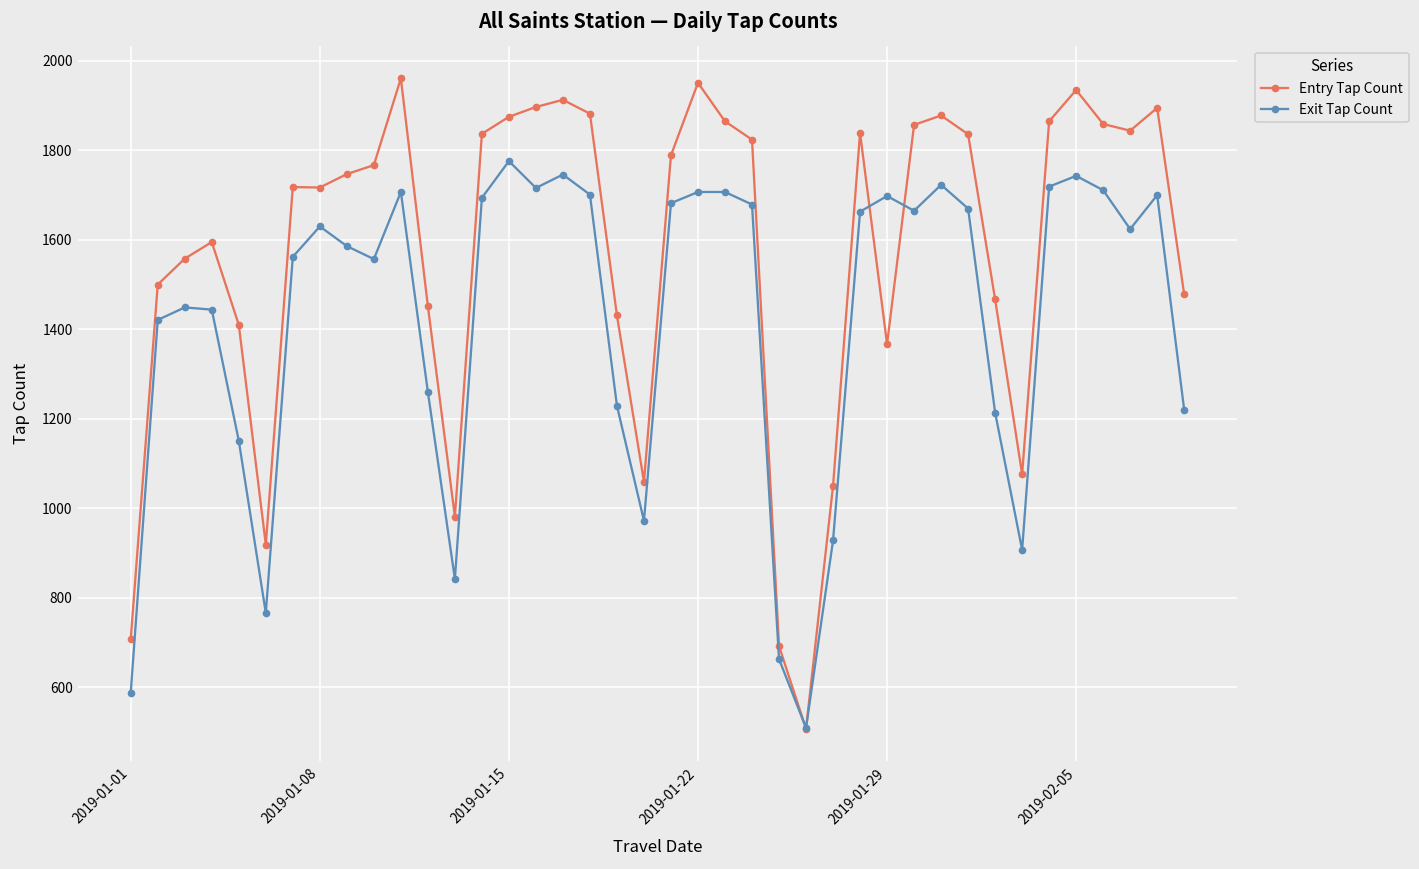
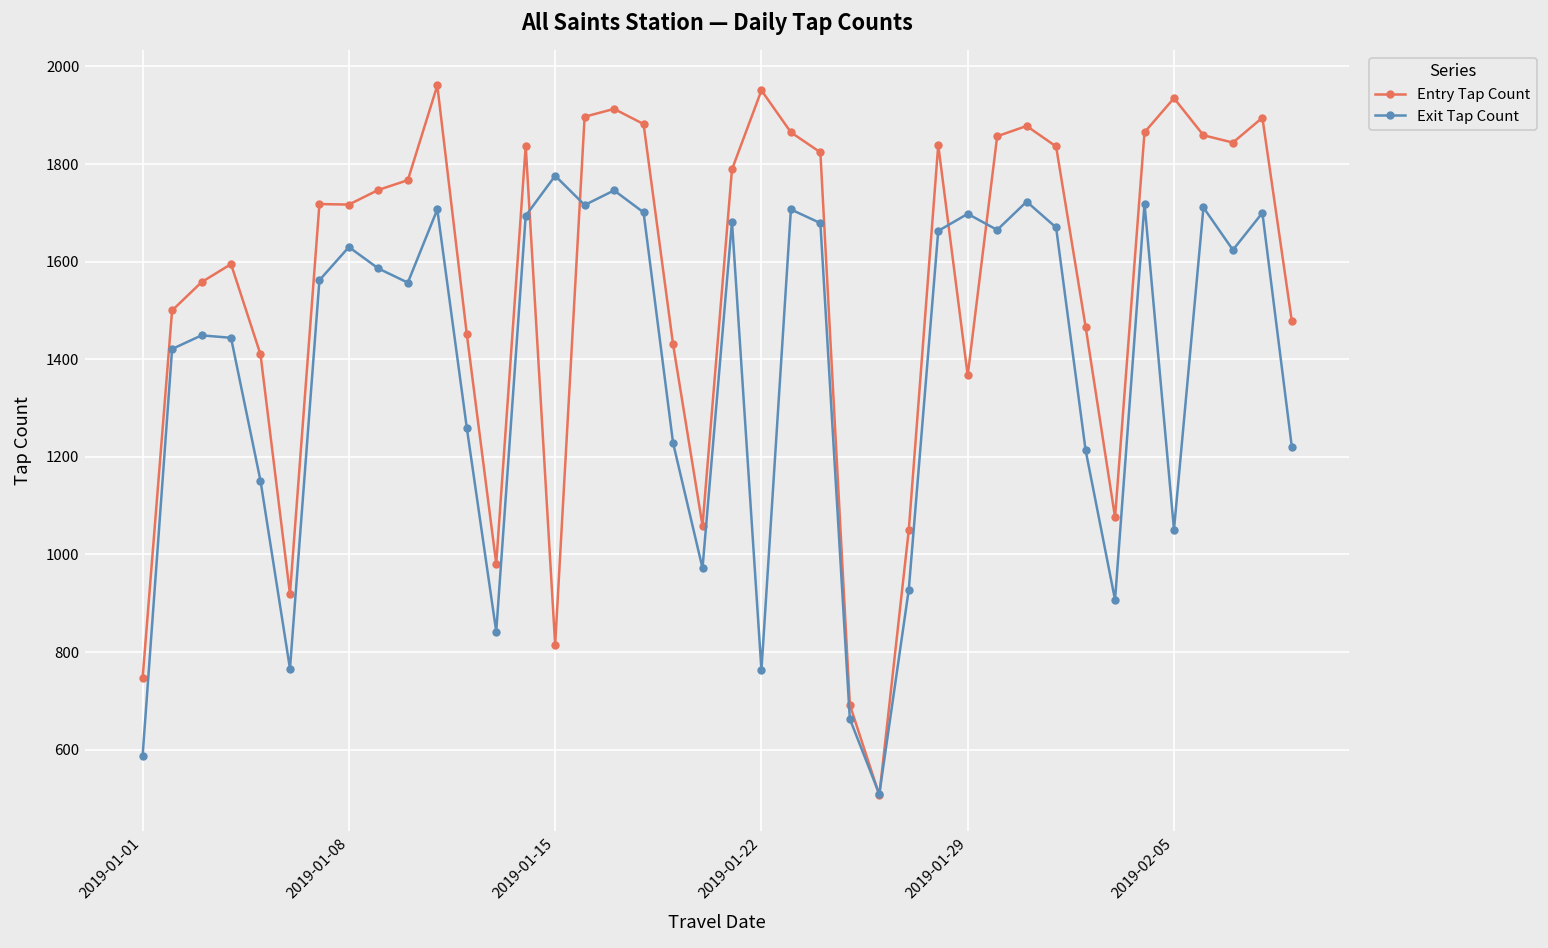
Entry Tap Count, 2019-01-01: 710 -> 750
Entry Tap Count, 2019-01-15: 1880 -> 820
Exit Tap Count, 2019-01-22: 1710 -> 760
Exit Tap Count, 2019-02-05: 1740 -> 1050
